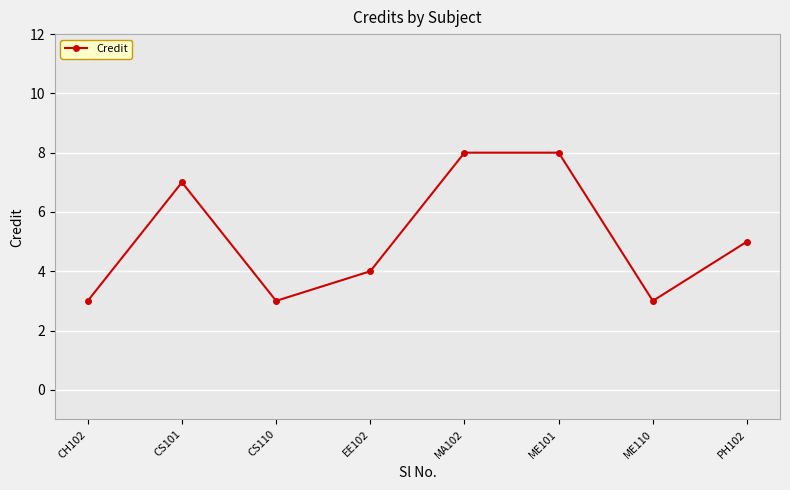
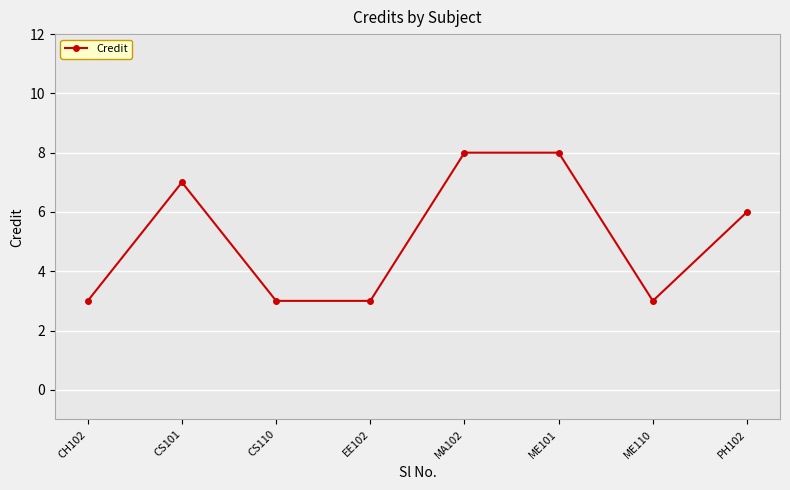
EE102: 4 -> 3
PH102: 5 -> 6
